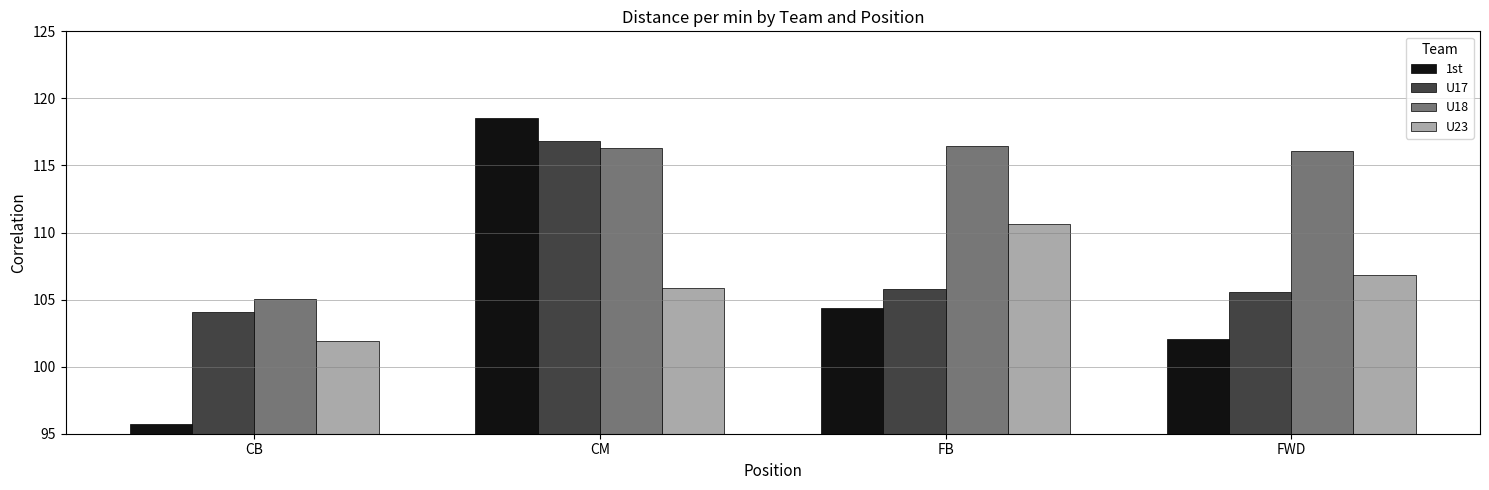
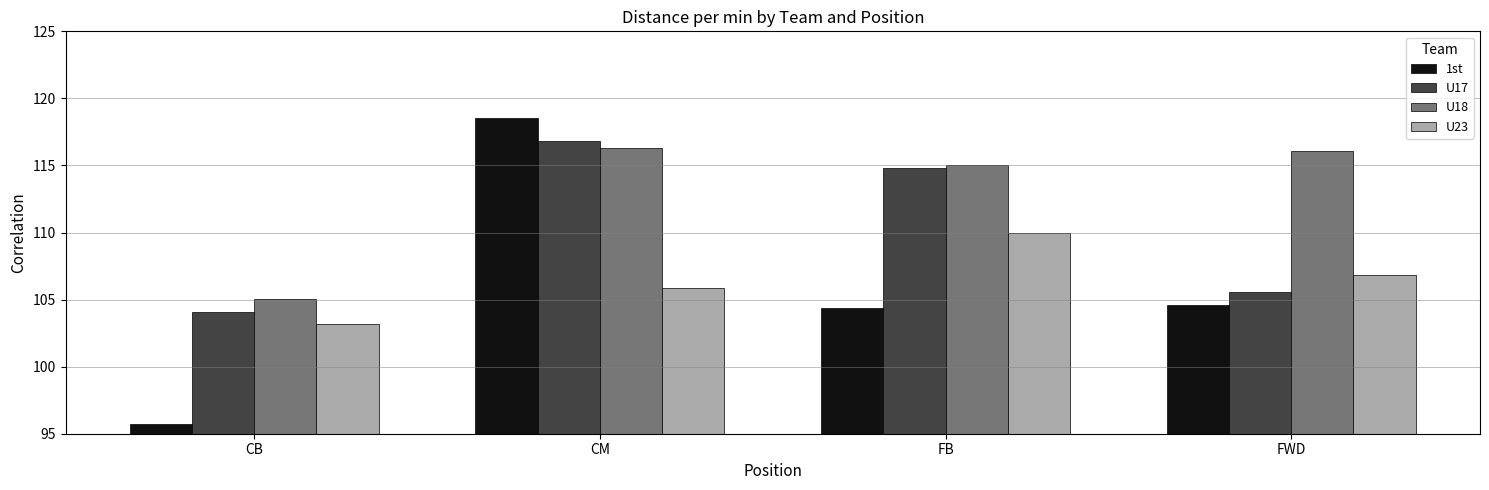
U23, CB: 101.9 -> 103.1
U17, FB: 105.8 -> 114.8
U18, FB: 116.5 -> 115.1
U23, FB: 110.6 -> 110.0
1st, FWD: 102.1 -> 104.6
